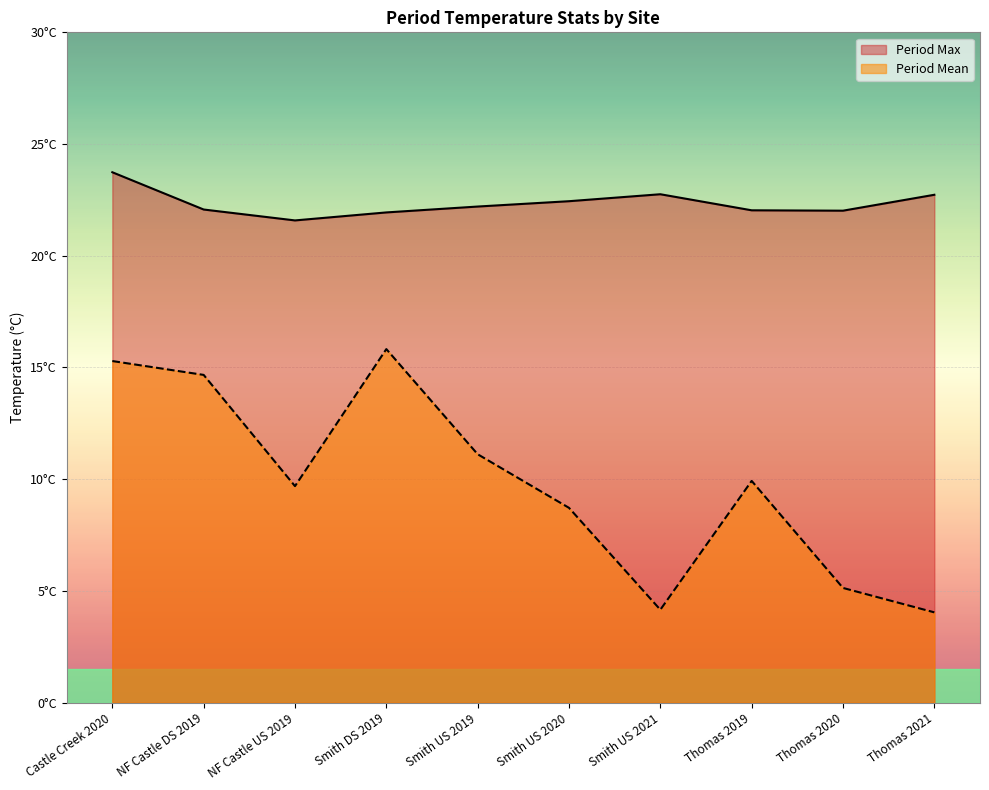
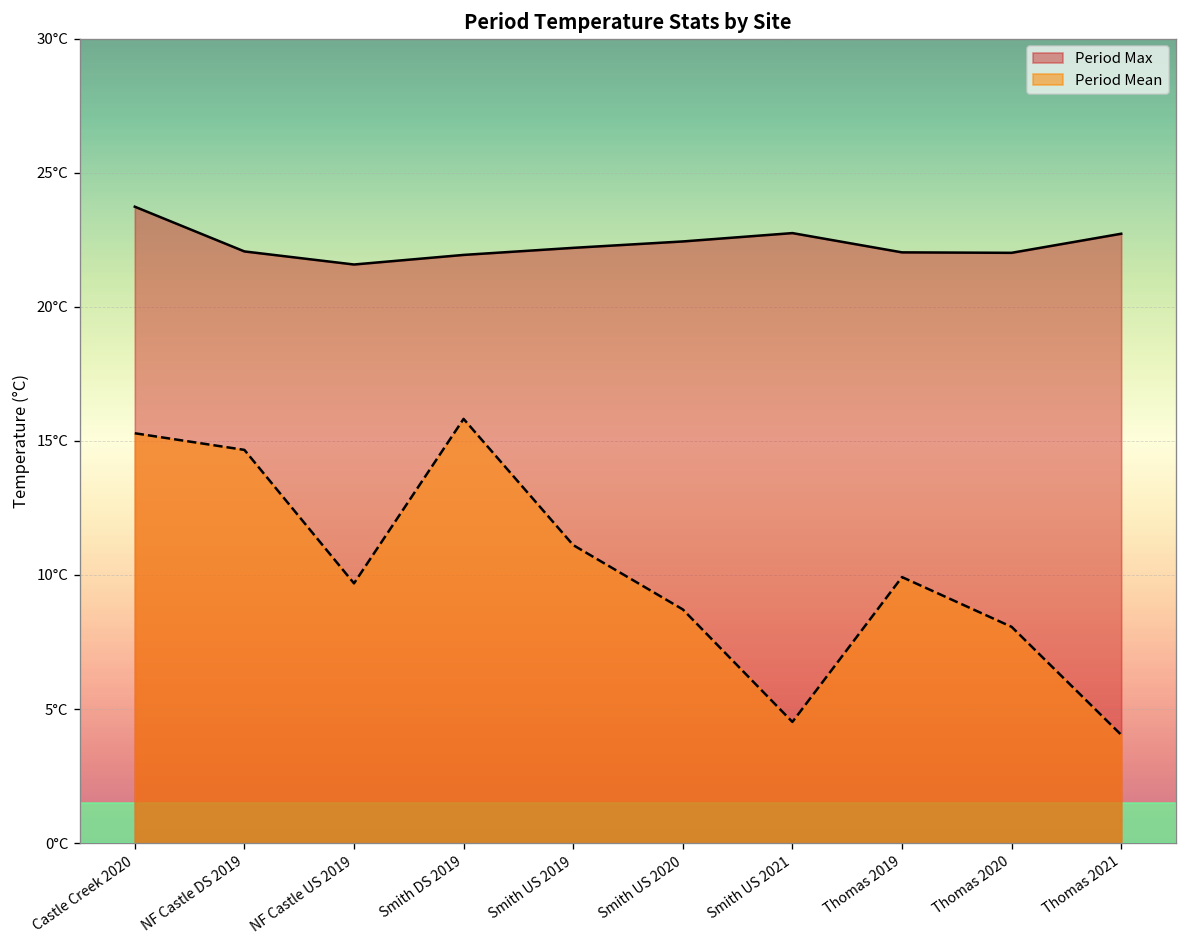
Period Mean, Smith US 2021: 4.2°C -> 4.5°C
Period Mean, Thomas 2020: 5.1°C -> 8.1°C
